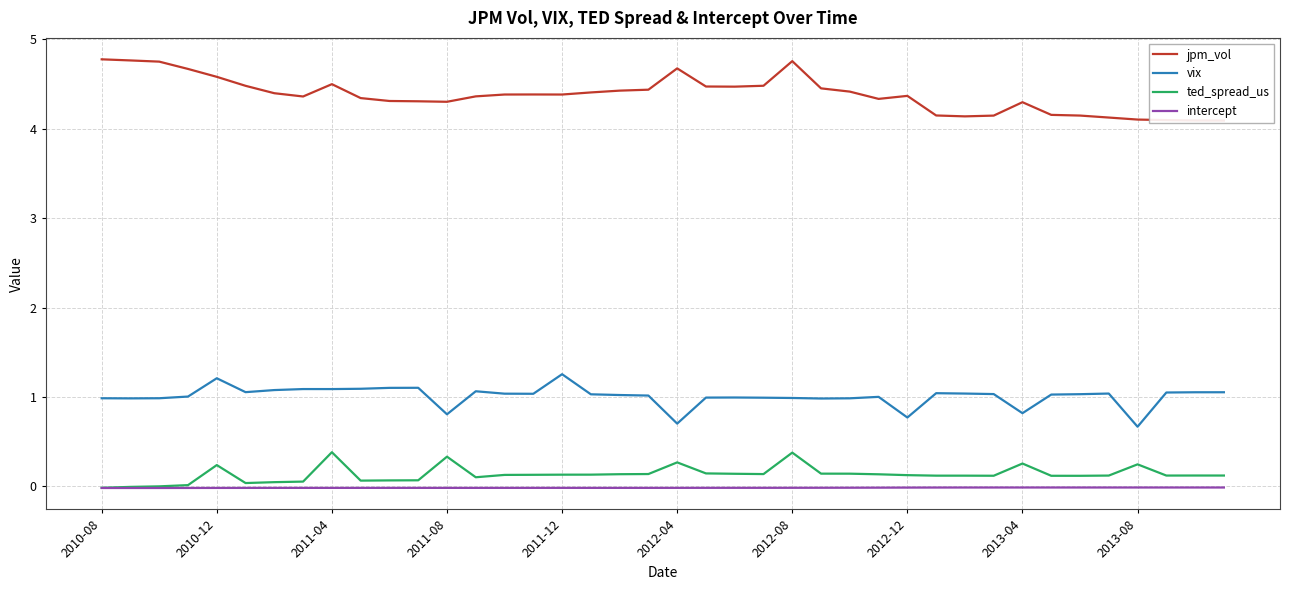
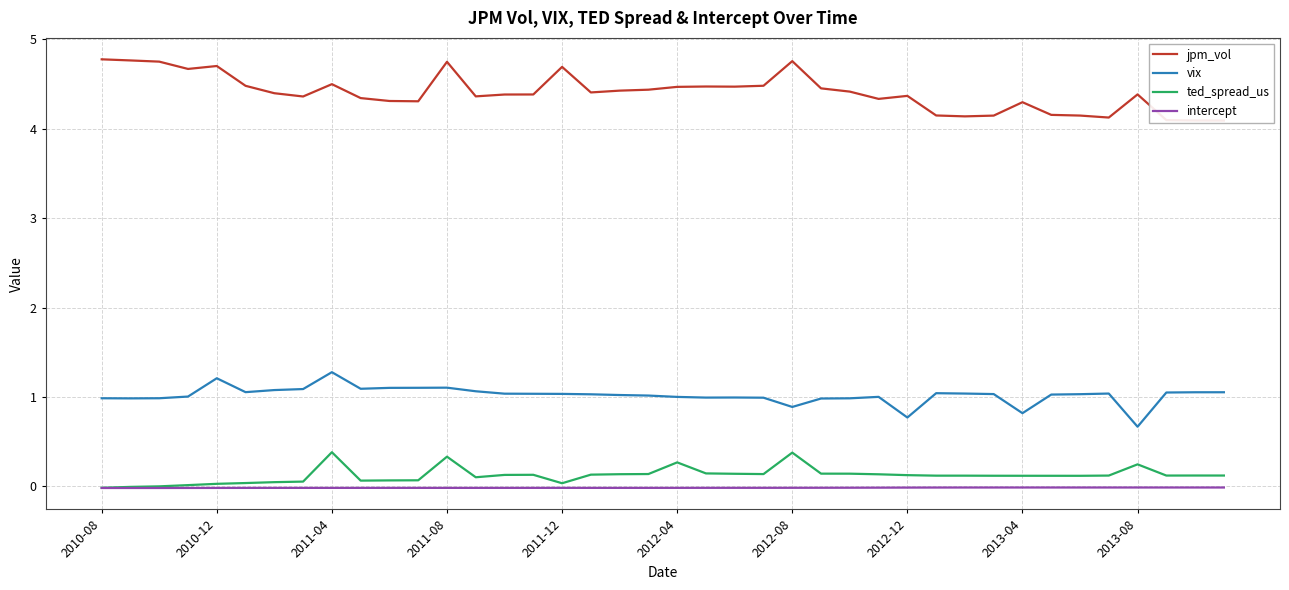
jpm_vol, 2010-12: 4.6 -> 4.7
ted_spread_us, 2010-12: 0.2 -> 0.0
vix, 2011-04: 1.1 -> 1.3
jpm_vol, 2011-08: 4.3 -> 4.7
vix, 2011-08: 0.8 -> 1.1
jpm_vol, 2011-12: 4.4 -> 4.7
vix, 2011-12: 1.3 -> 1.0
ted_spread_us, 2011-12: 0.1 -> 0.0
jpm_vol, 2012-04: 4.7 -> 4.5
vix, 2012-04: 0.7 -> 1.0
vix, 2012-08: 1.0 -> 0.9
ted_spread_us, 2013-04: 0.3 -> 0.1
jpm_vol, 2013-08: 4.1 -> 4.4
